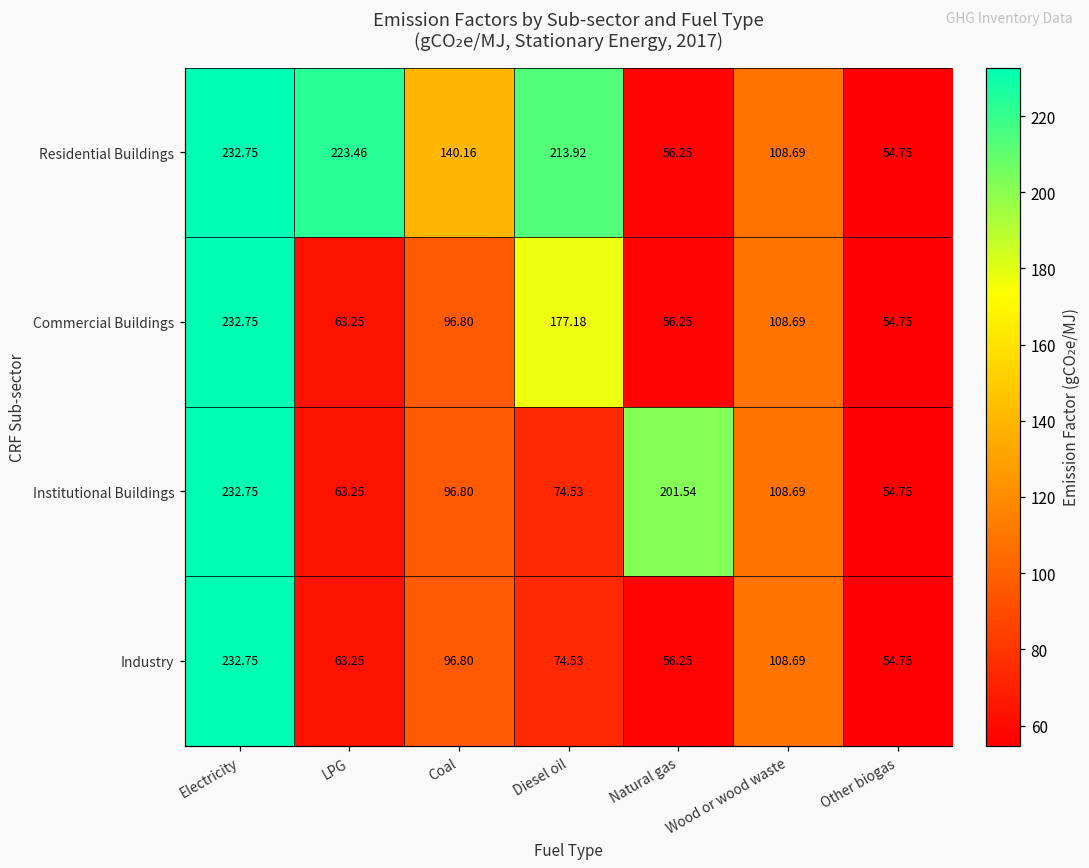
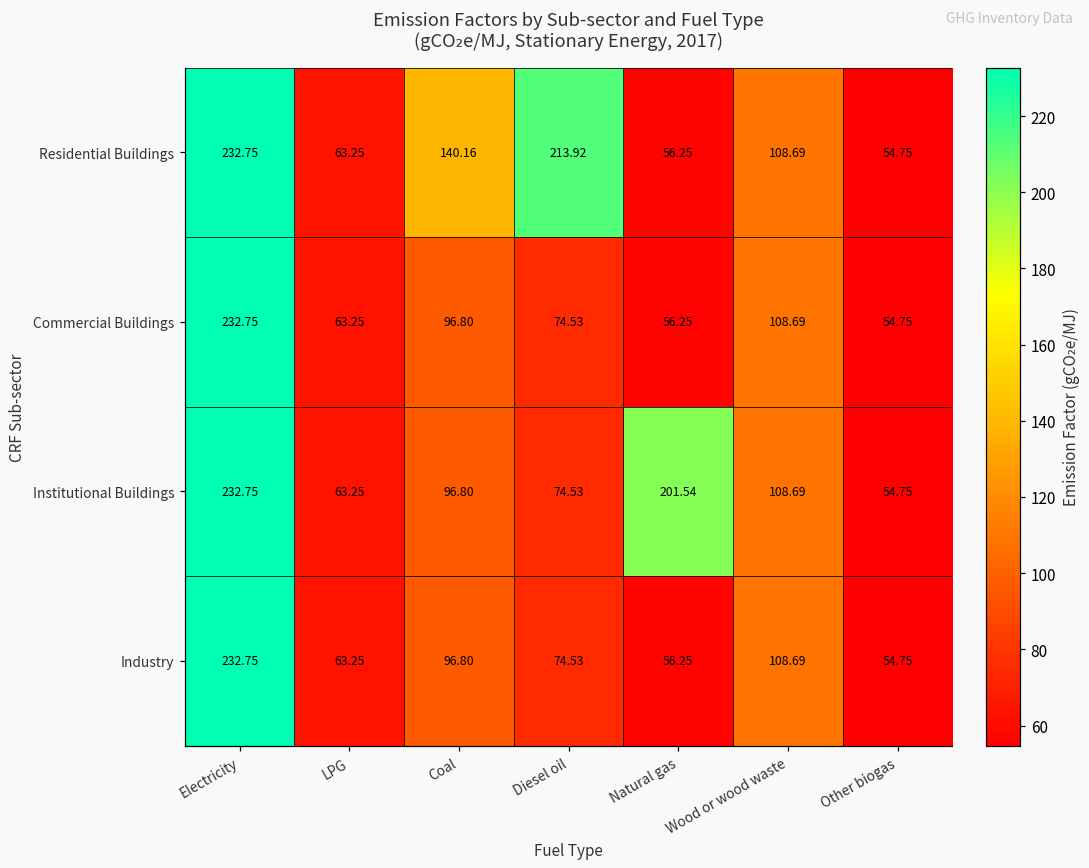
Residential Buildings, LPG: 223.46 -> 63.25
Commercial Buildings, Diesel oil: 177.18 -> 74.53
